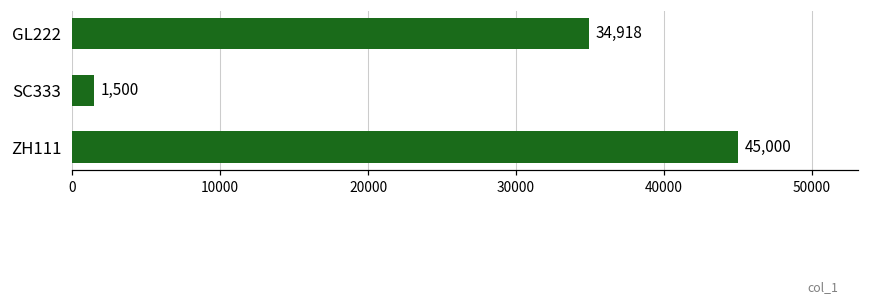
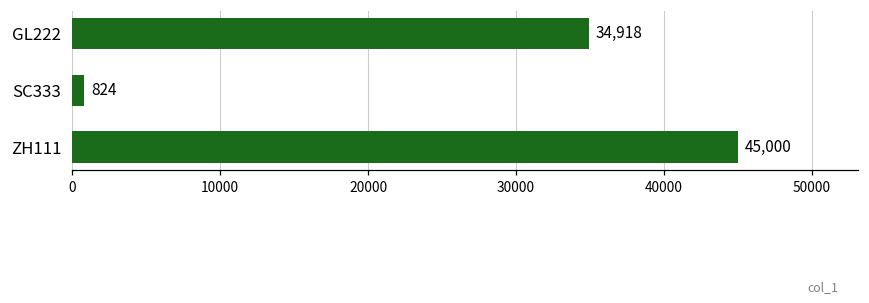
SC333: 1,500 -> 824
